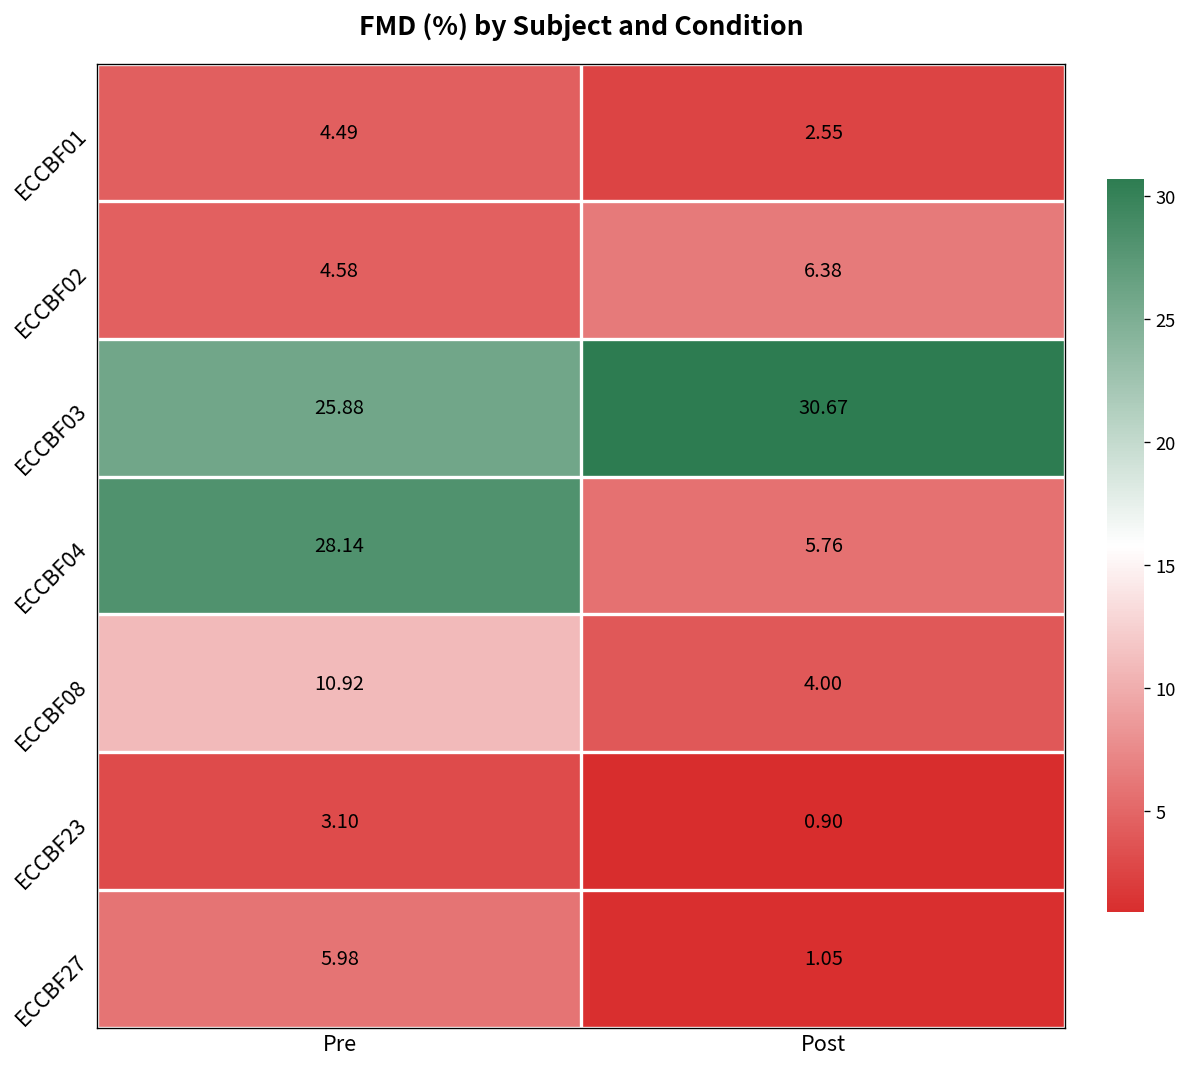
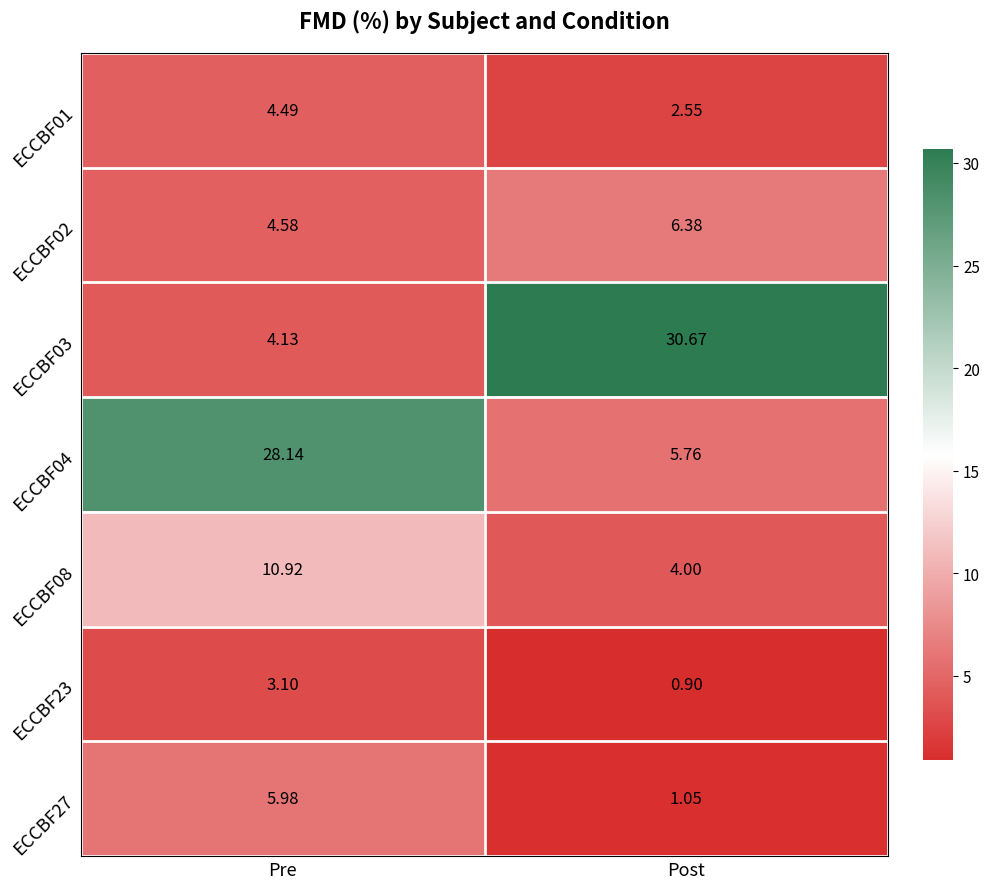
ECCBF03, Pre: 25.88 -> 4.13
